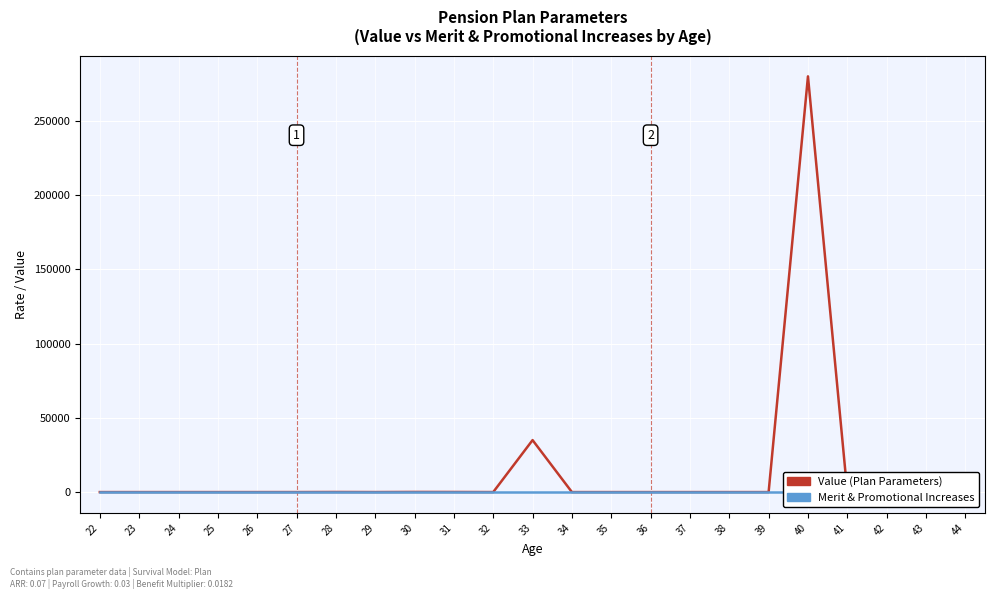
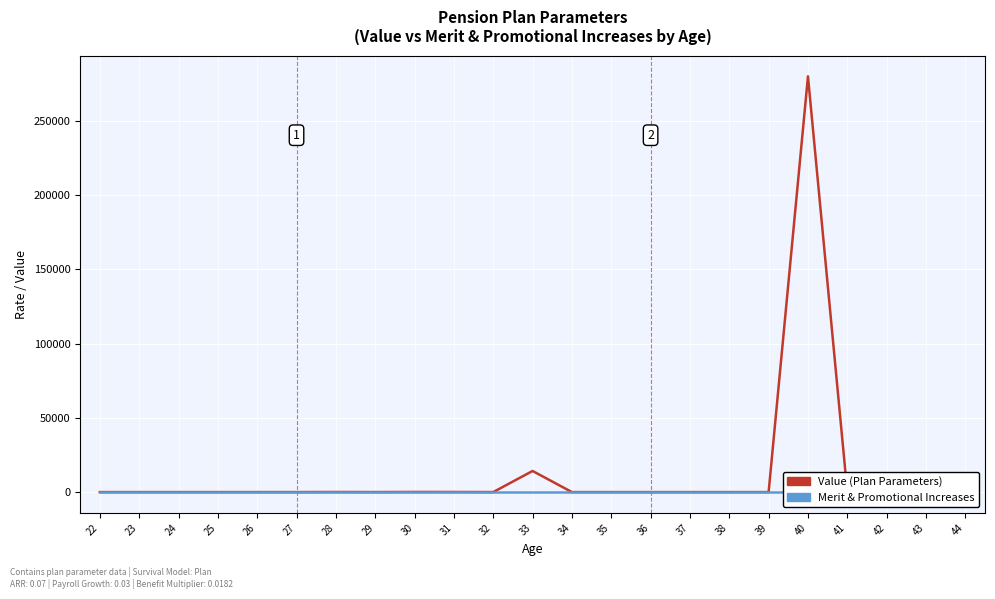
Value (Plan Parameters), 33: 35000 -> 14000
